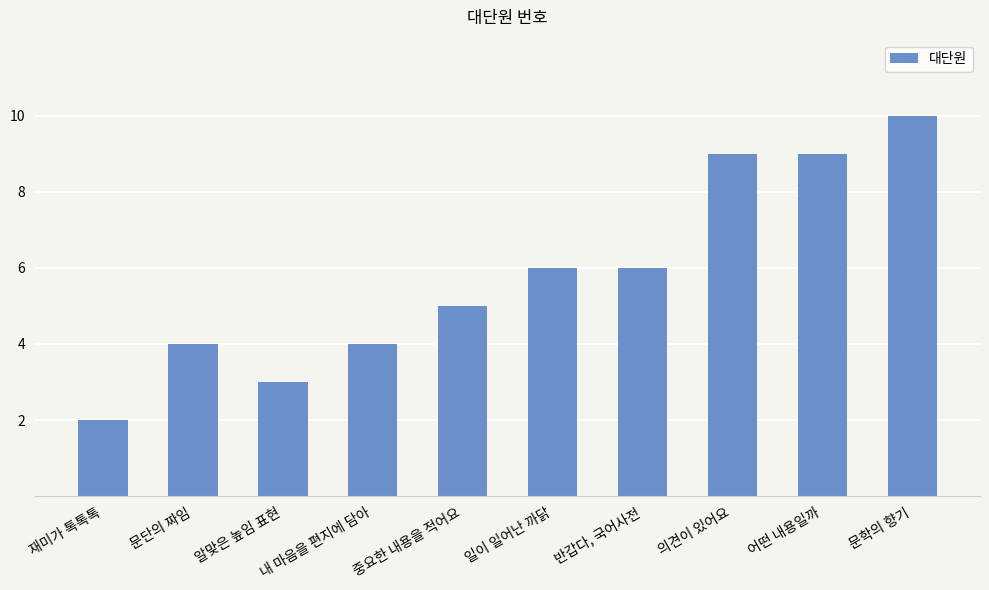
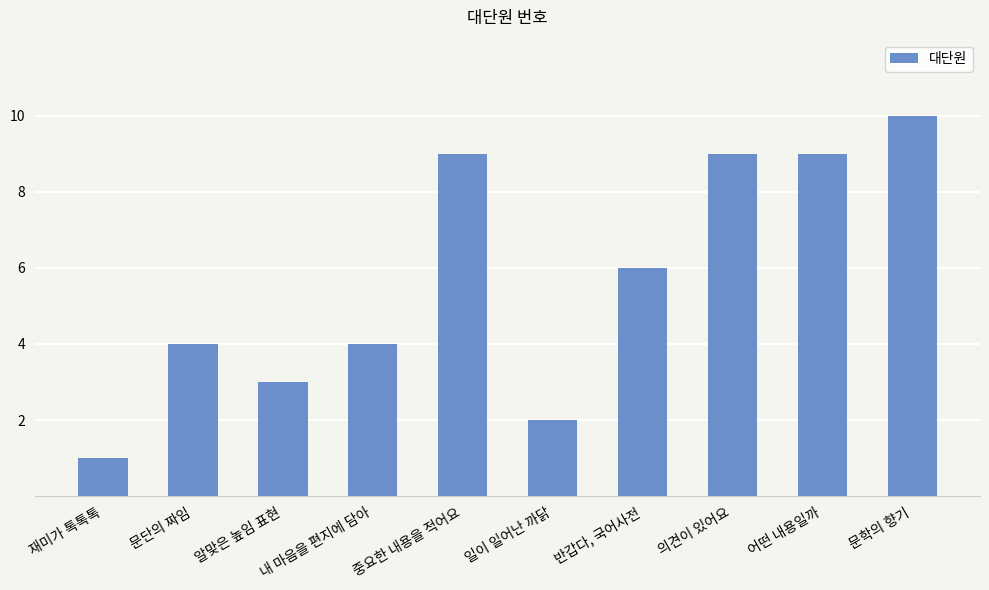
재미가 톡톡톡: 2 -> 1
중요한 내용을 적어요: 5 -> 9
일이 일어난 까닭: 6 -> 2
